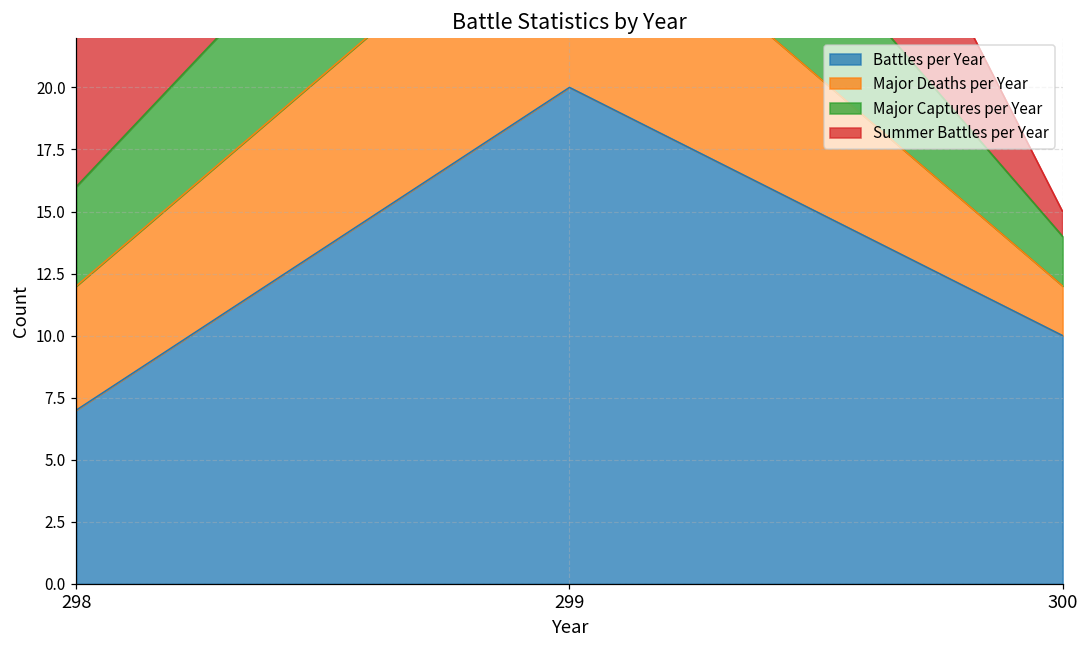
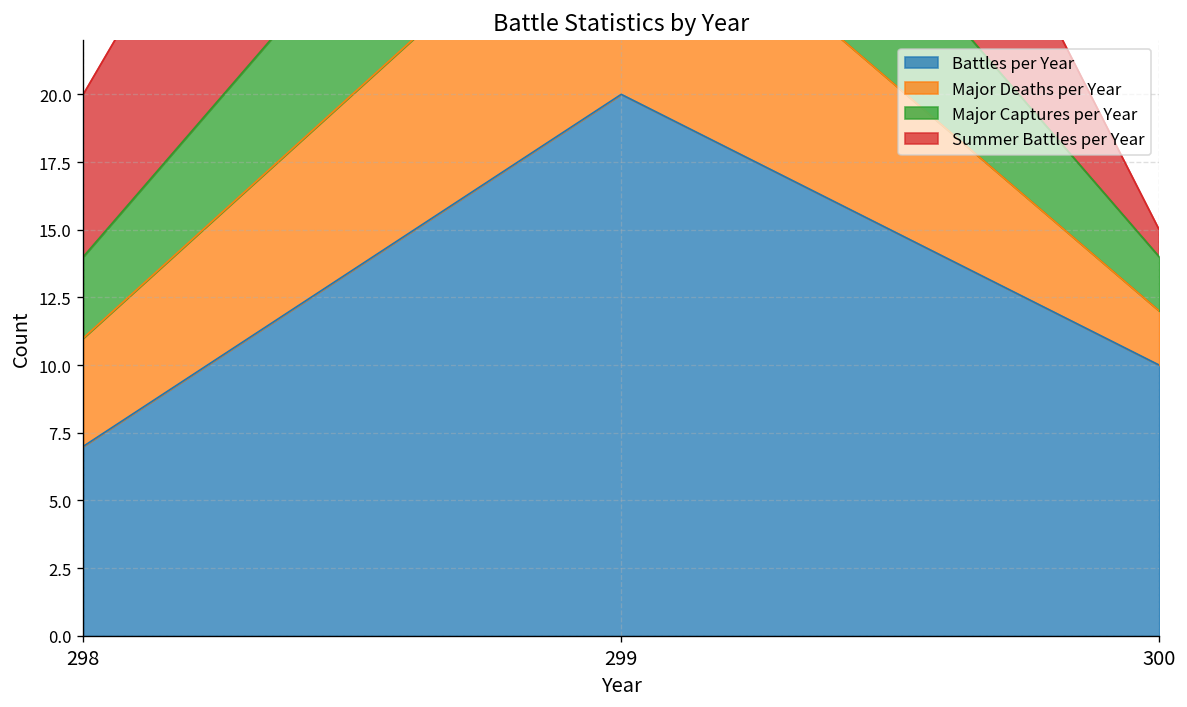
Major Deaths per Year, 298: 5 -> 4
Major Captures per Year, 298: 4 -> 3
